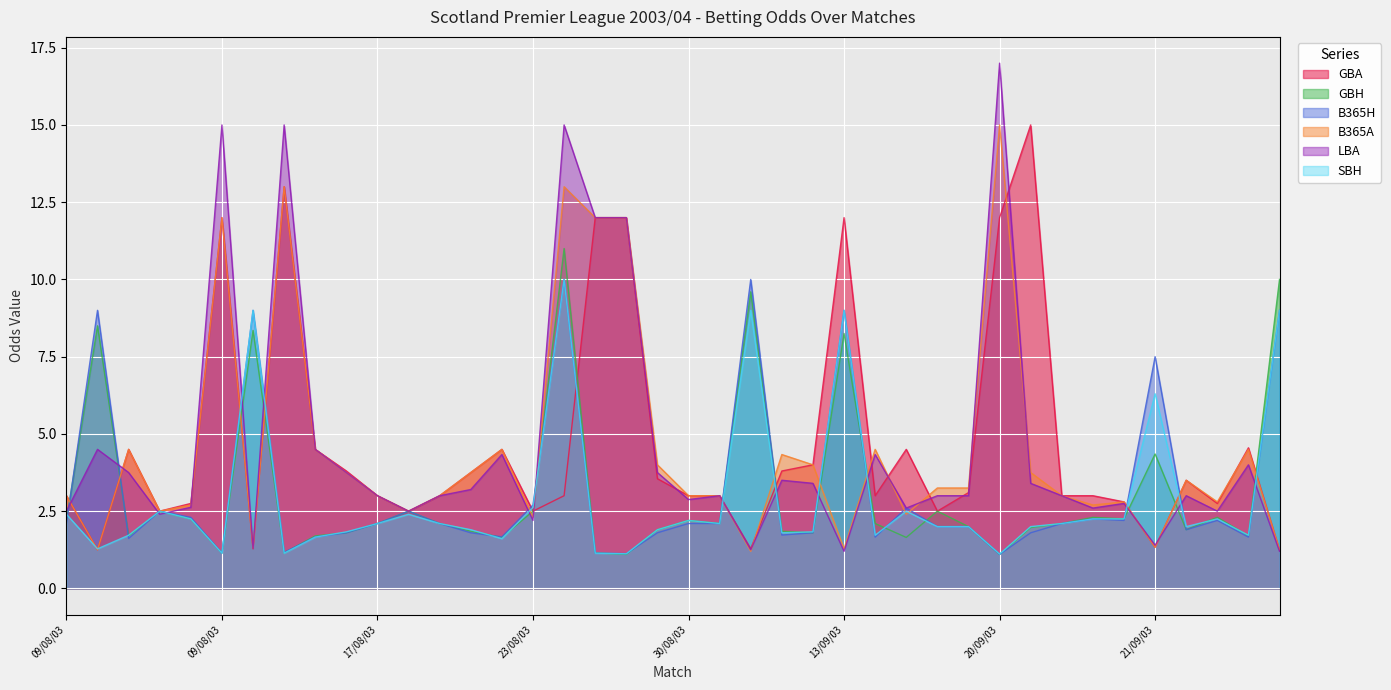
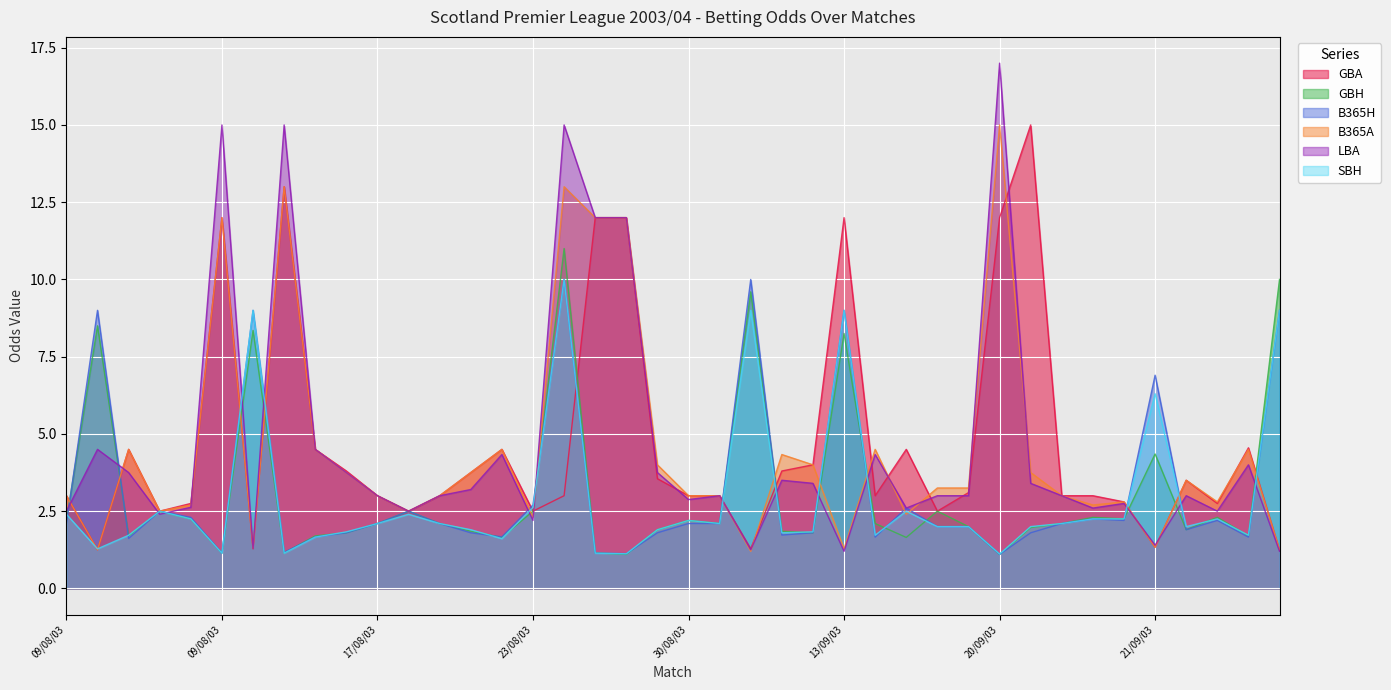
B365H, 21/09/03: 7.5 -> 6.9
